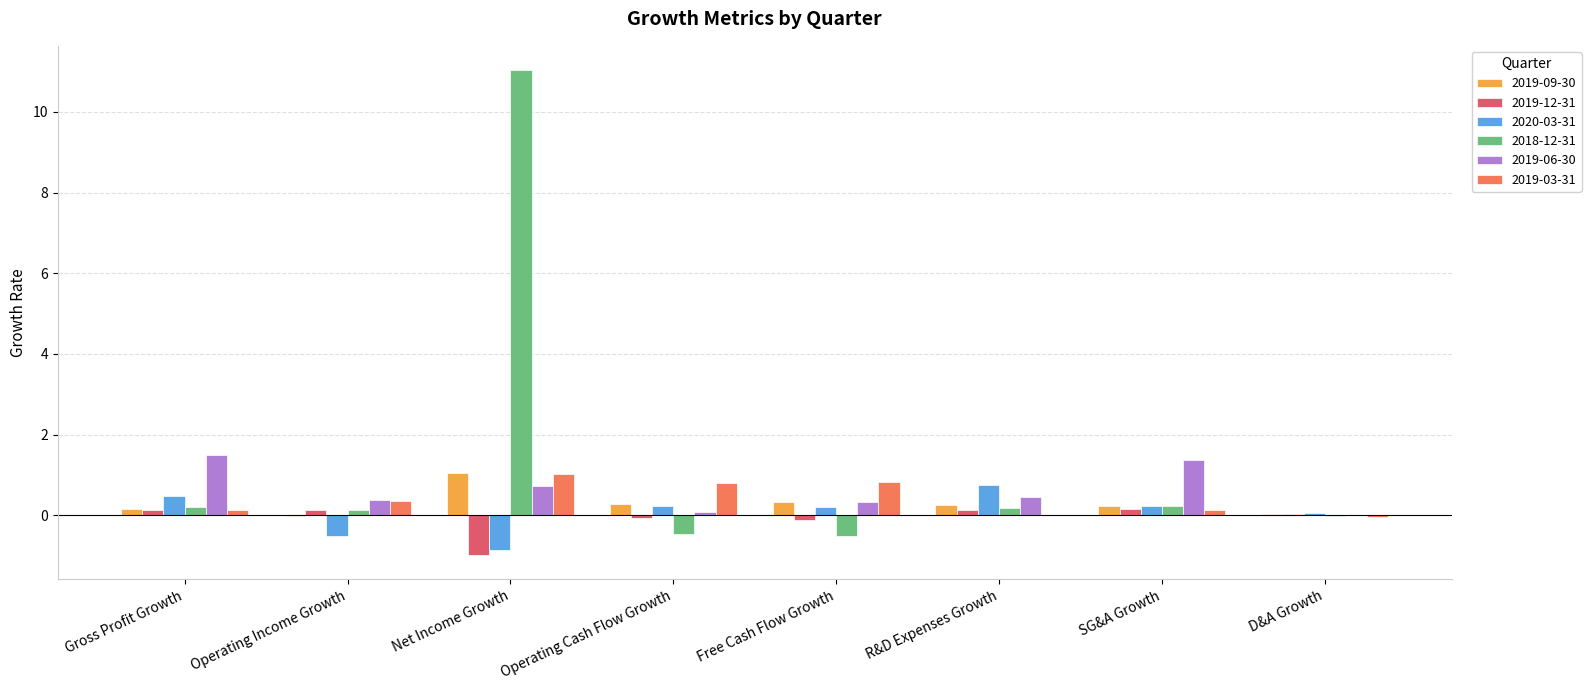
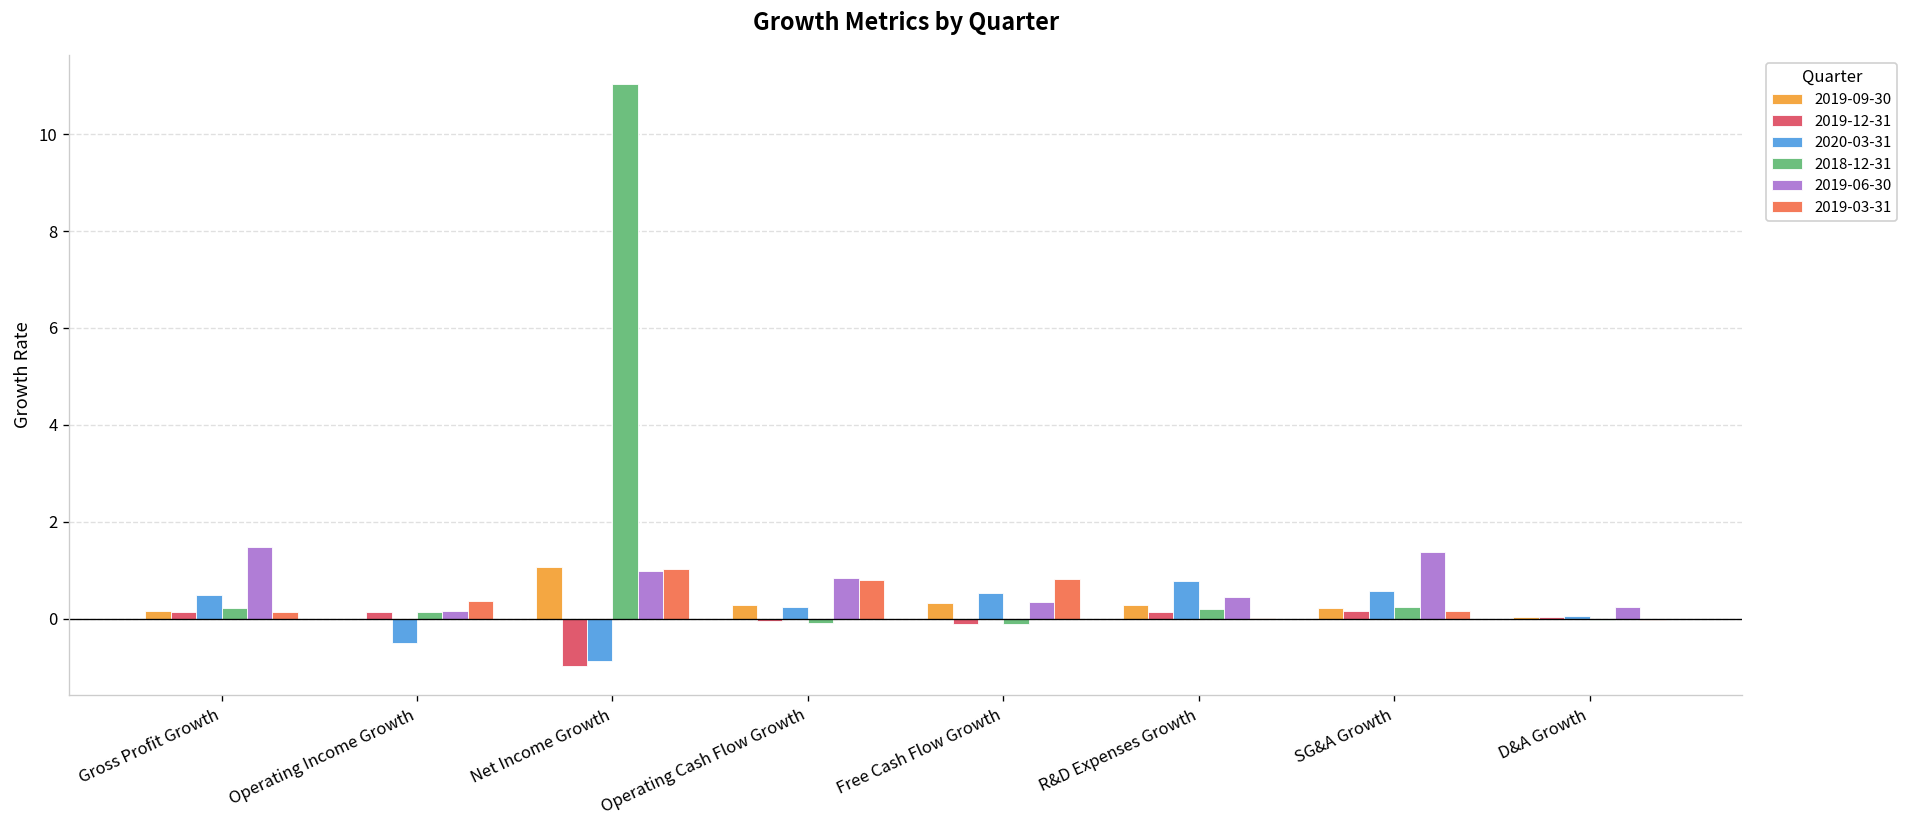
2019-06-30, Operating Income Growth: 0.4 -> 0.2
2019-06-30, Net Income Growth: 0.7 -> 1.0
2018-12-31, Operating Cash Flow Growth: -0.5 -> -0.1
2019-06-30, Operating Cash Flow Growth: 0.1 -> 0.8
2020-03-31, Free Cash Flow Growth: 0.2 -> 0.5
2018-12-31, Free Cash Flow Growth: -0.5 -> -0.1
2020-03-31, SG&A Growth: 0.2 -> 0.6
2019-06-30, D&A Growth: 0.0 -> 0.2
